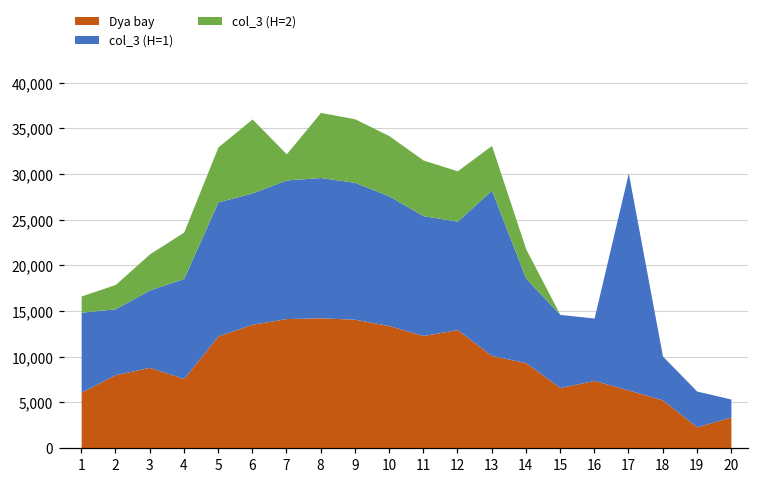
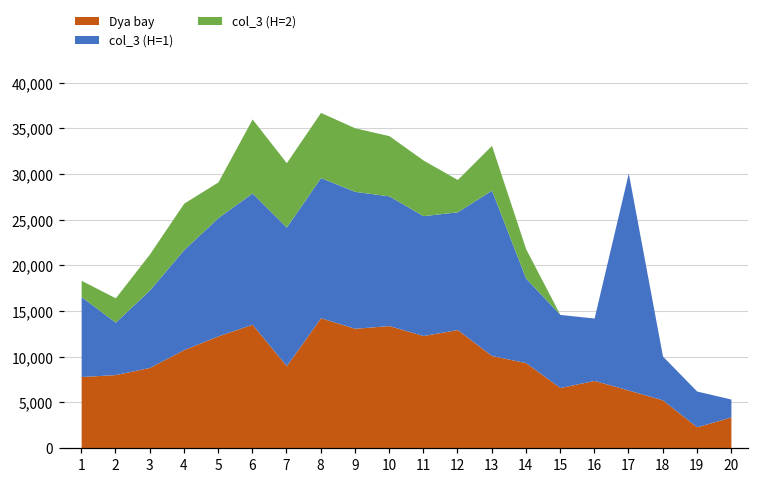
Dya bay, 1: 6,000 -> 8,000
col_3 (H=1), 2: 7,000 -> 6,000
Dya bay, 4: 8,000 -> 11,000
col_3 (H=1), 5: 15,000 -> 13,000
col_3 (H=2), 5: 6,000 -> 4,000
Dya bay, 7: 14,000 -> 9,000
col_3 (H=2), 7: 3,000 -> 7,000
Dya bay, 9: 14,000 -> 13,000
col_3 (H=1), 12: 12,000 -> 13,000
col_3 (H=2), 12: 6,000 -> 4,000
